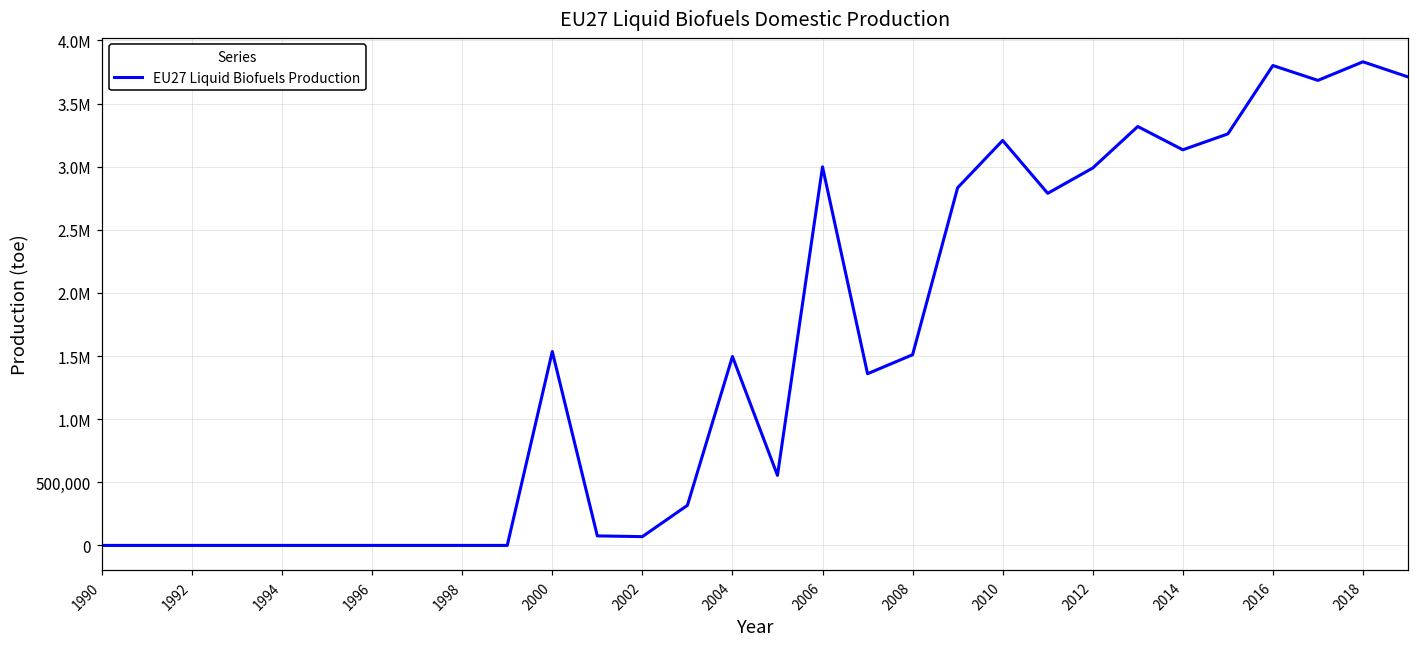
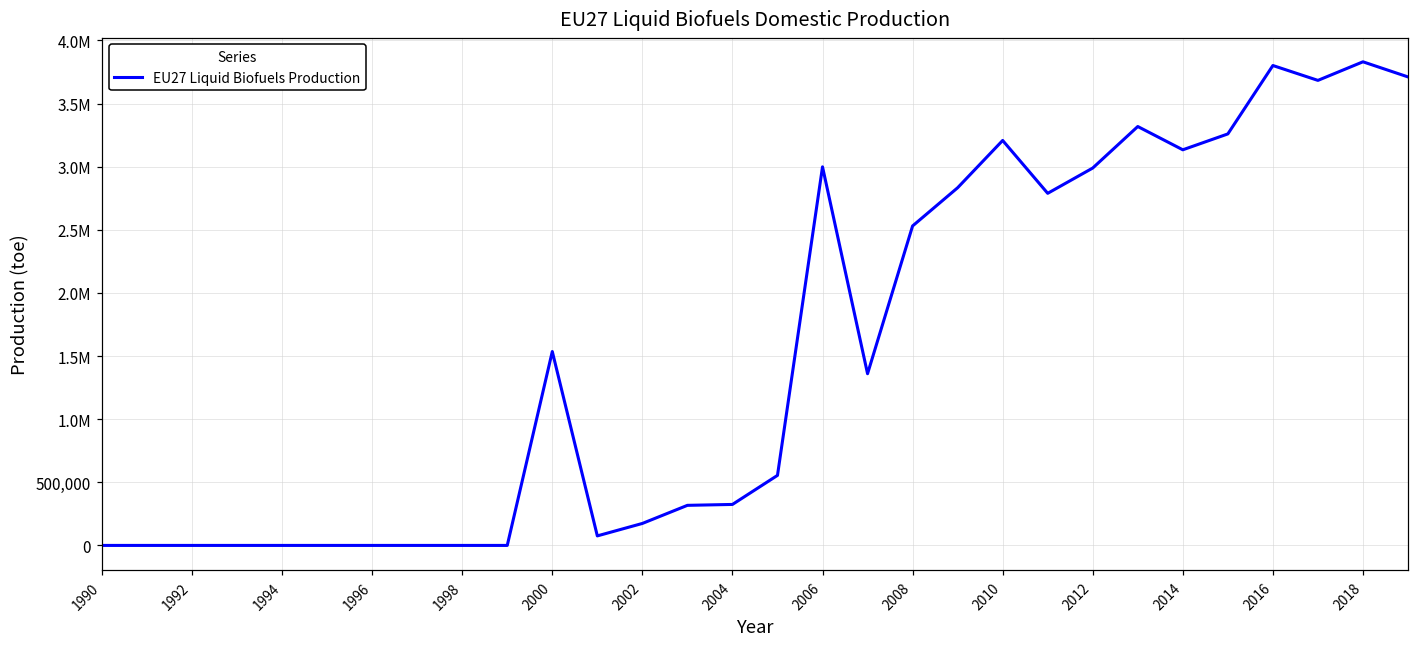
2002: 70,000 -> 170,000
2004: 1,500,000 -> 320,000
2008: 1,510,000 -> 2,530,000
